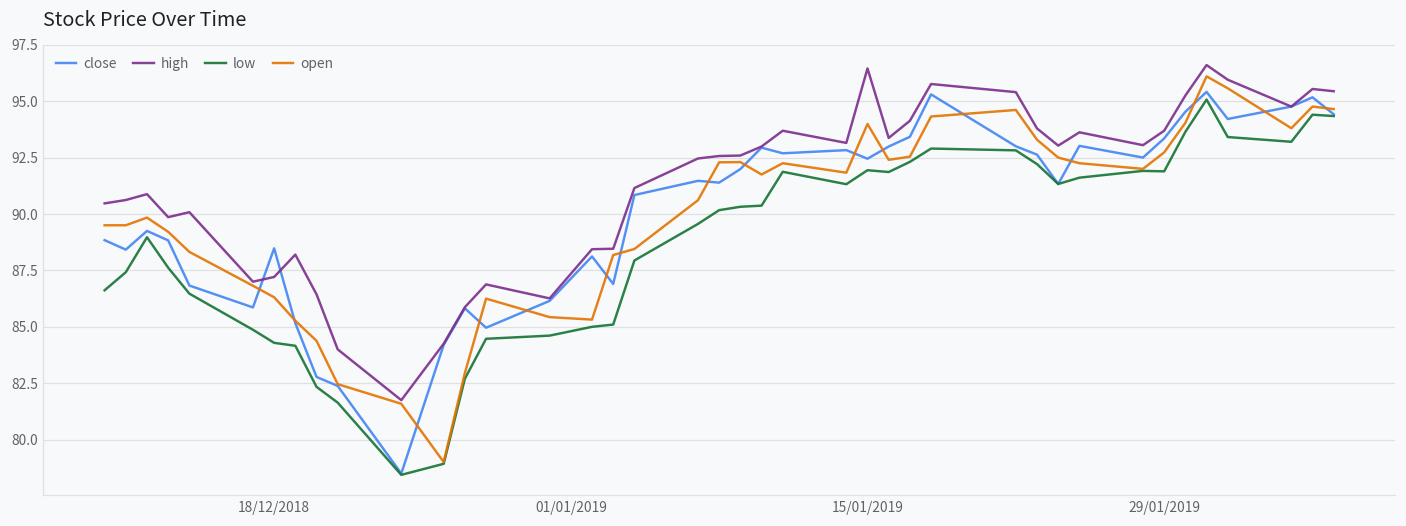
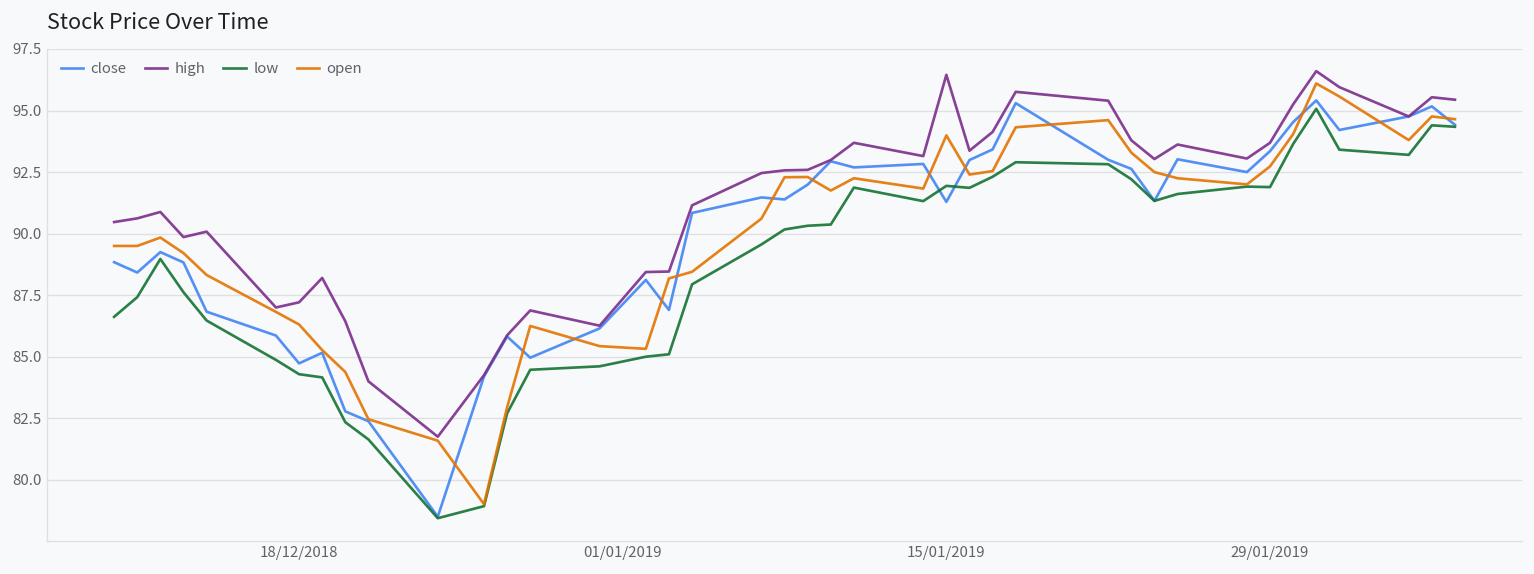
close, 18/12/2018: 88.5 -> 84.7
close, 15/01/2019: 92.5 -> 91.3
